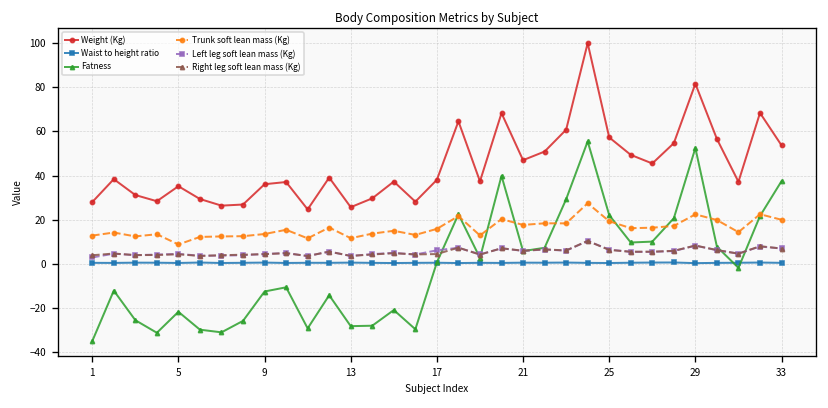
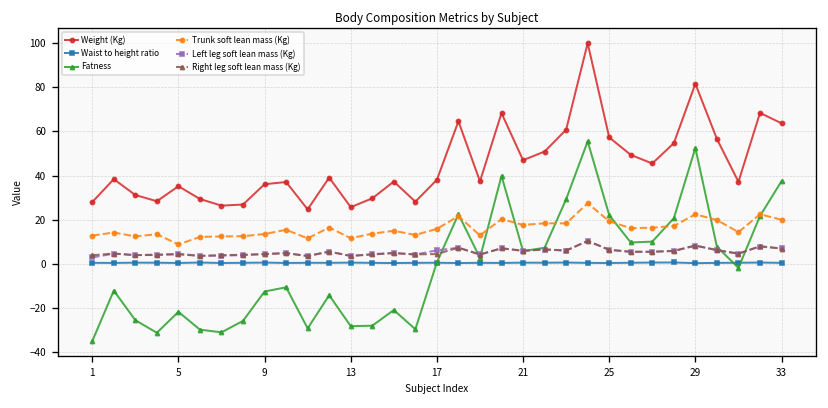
Weight (Kg), 33: 54 -> 64
